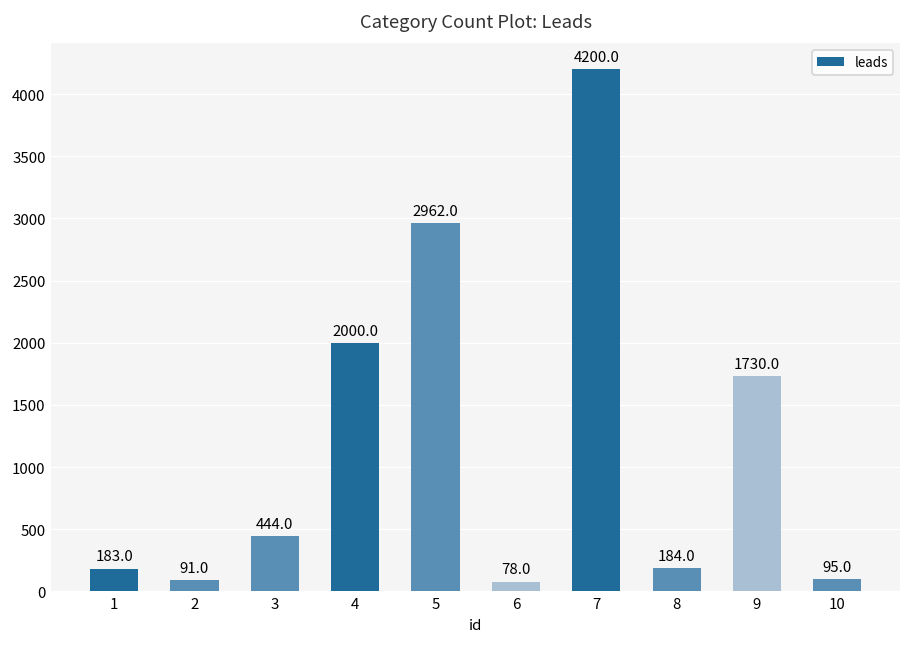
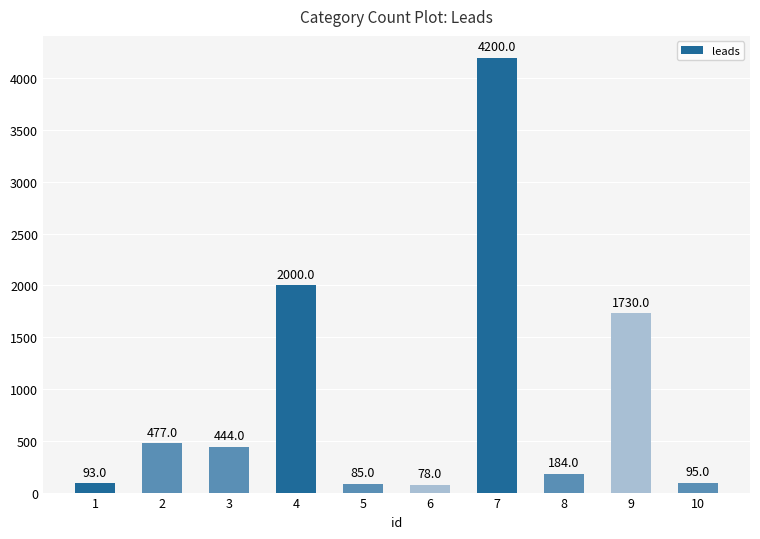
1: 183.0 -> 93.0
2: 91.0 -> 477.0
5: 2962.0 -> 85.0
